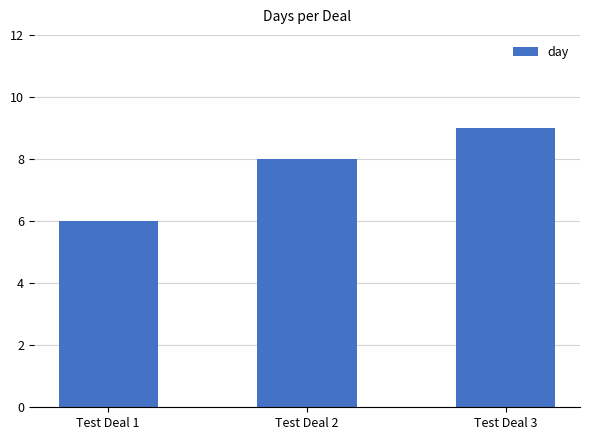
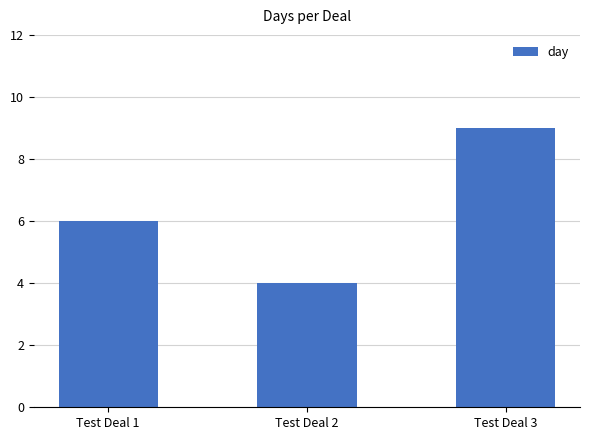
Test Deal 2: 8 -> 4
